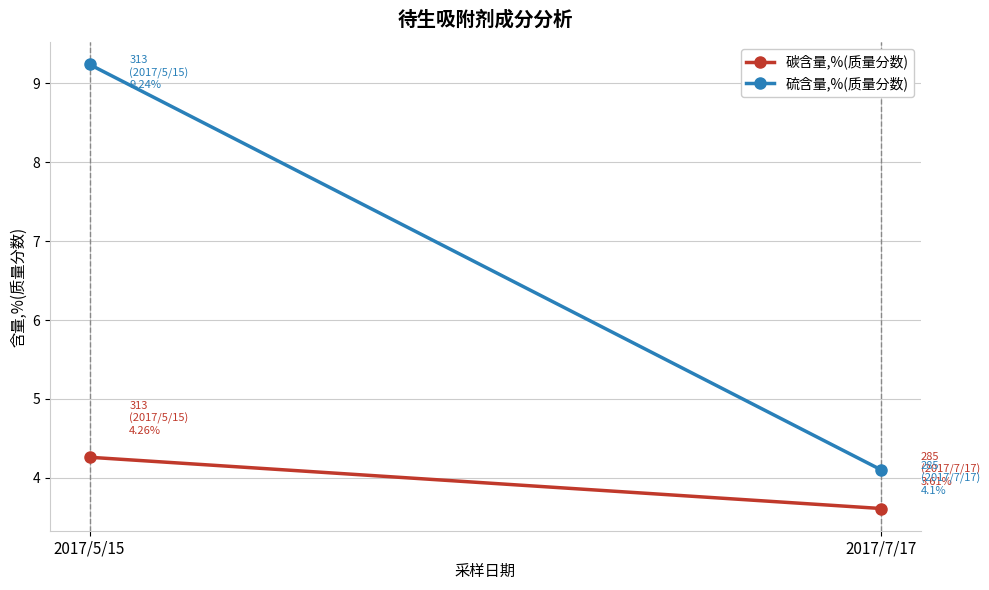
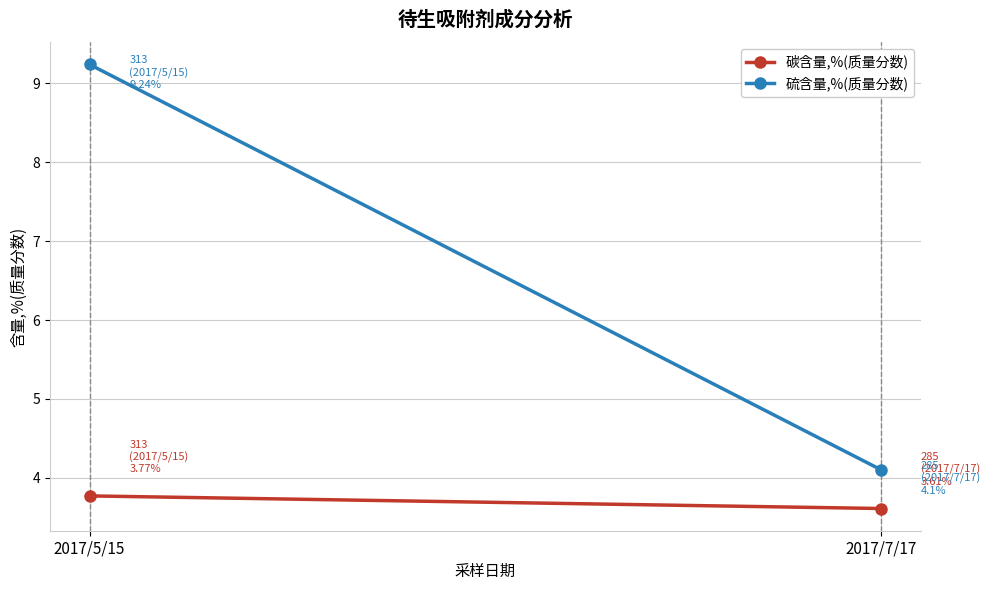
碳含量,%(质量分数), 2017/5/15: 4.26% -> 3.77%
